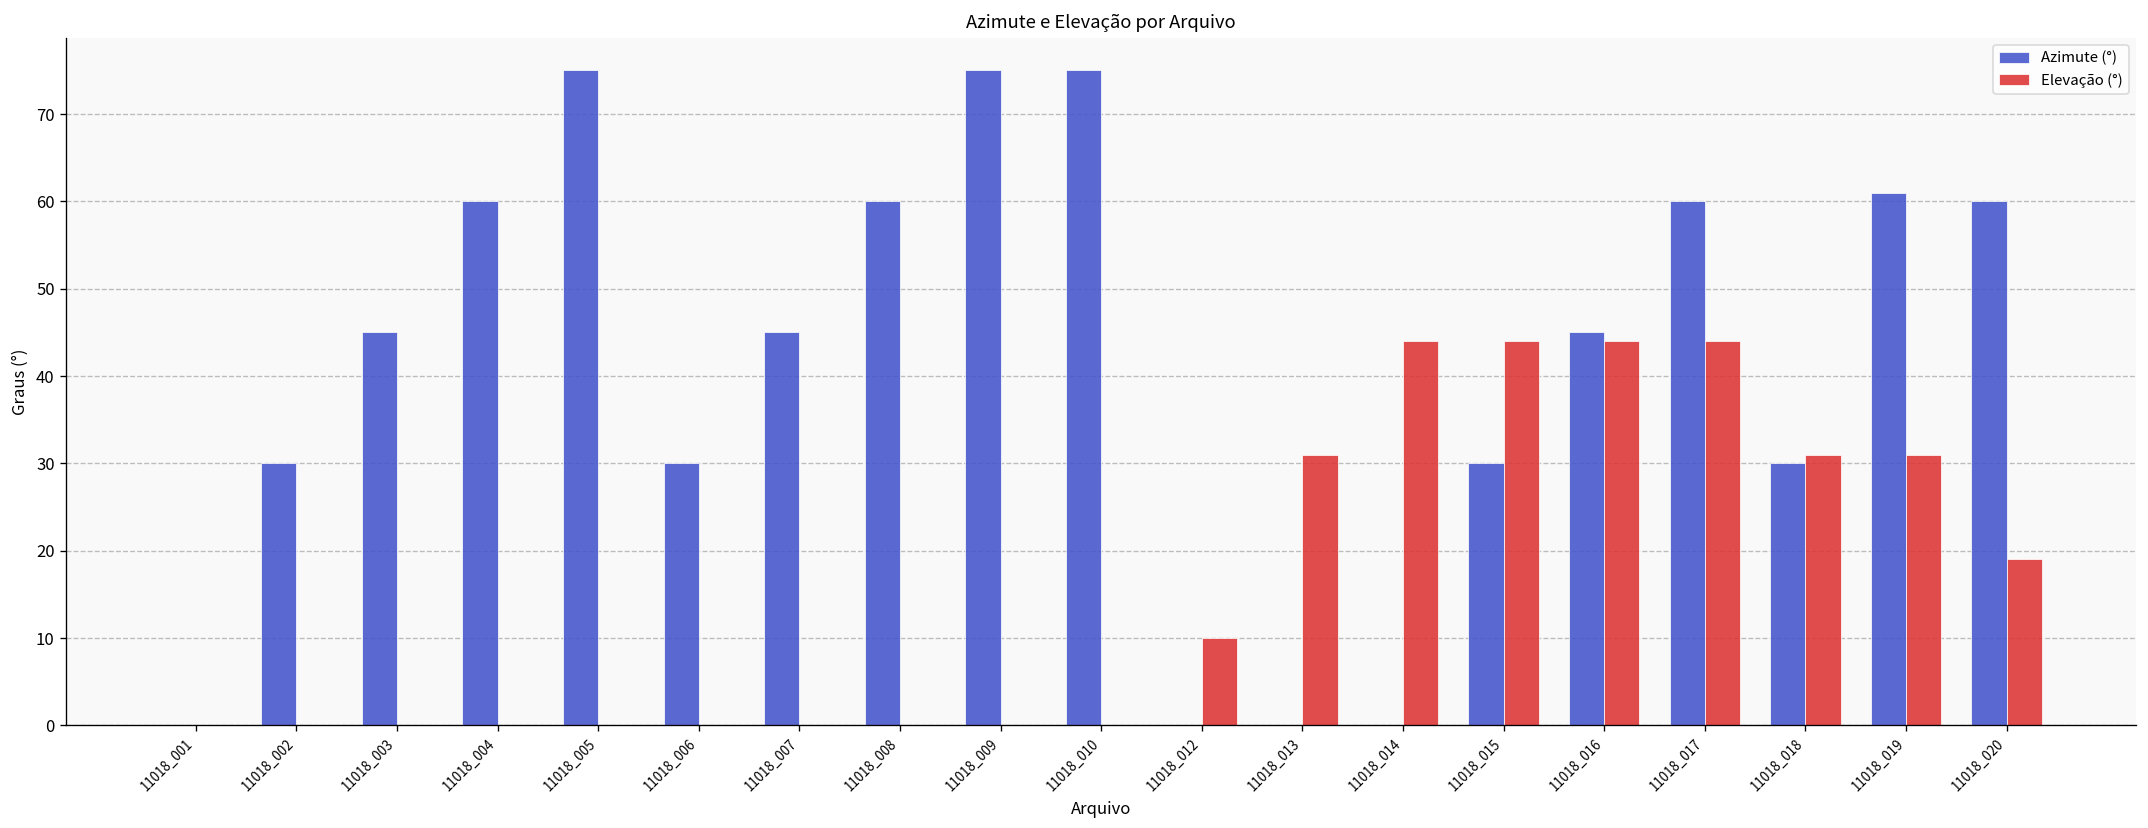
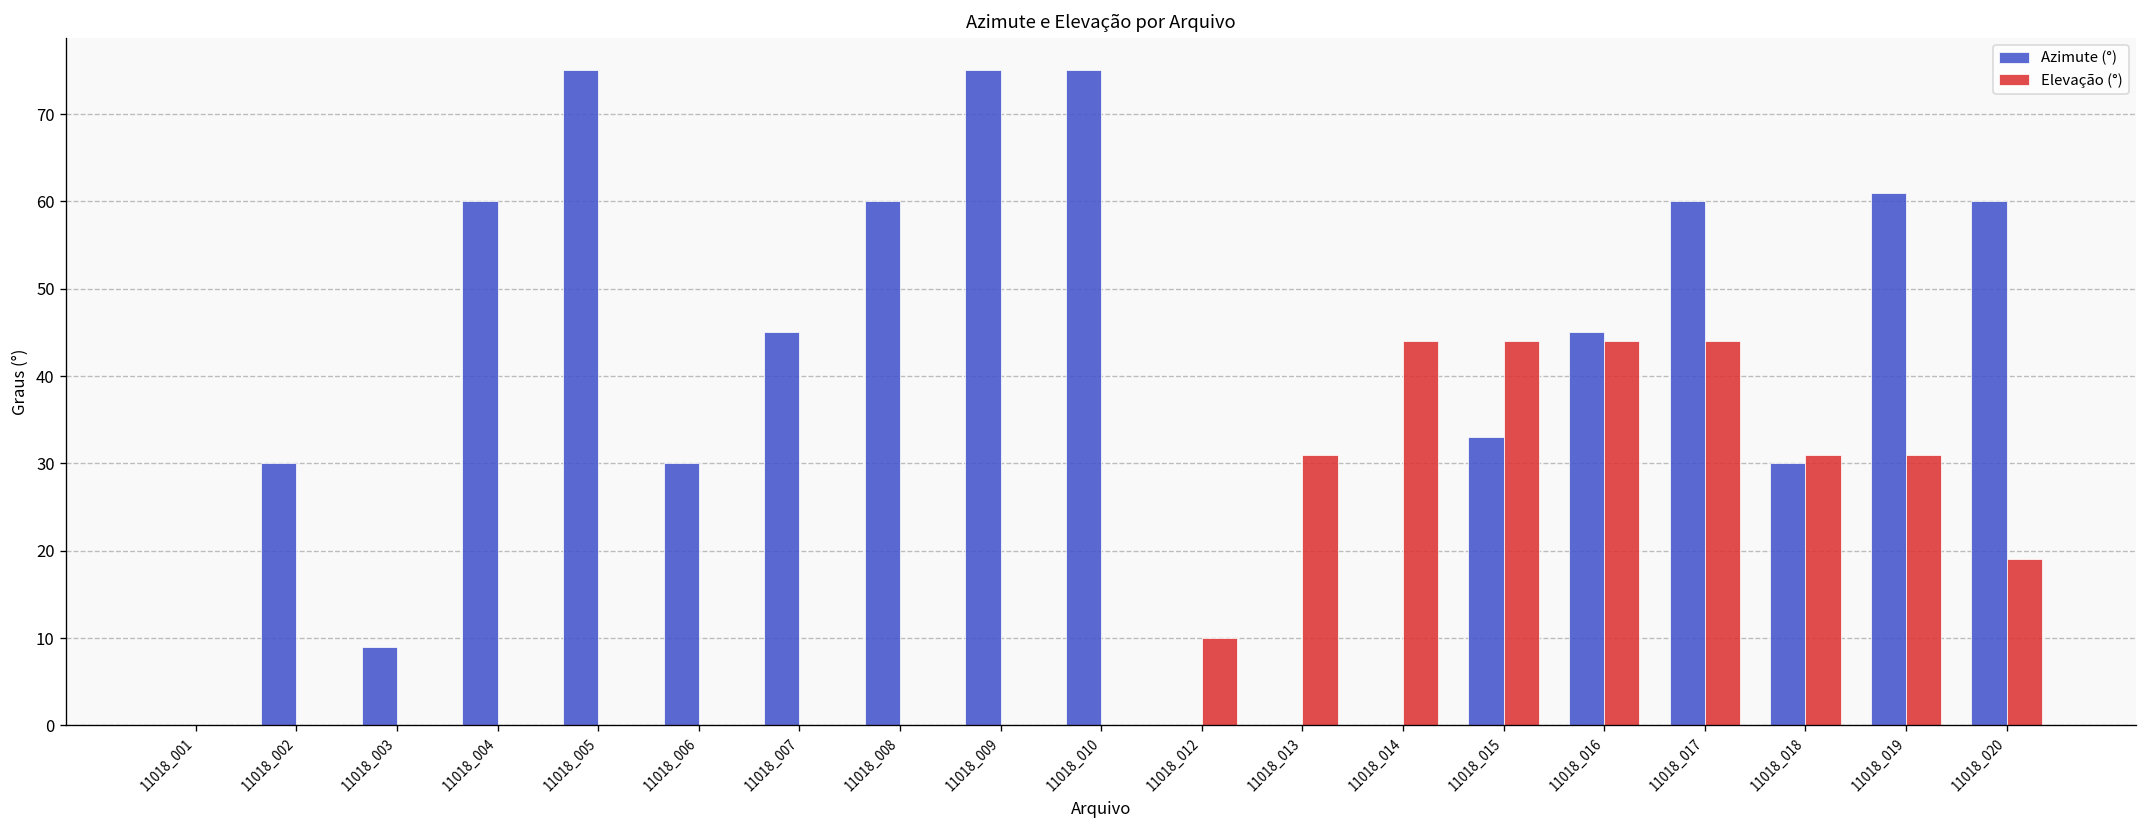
Azimute (°), 11018_003: 45 -> 9
Azimute (°), 11018_015: 30 -> 33
